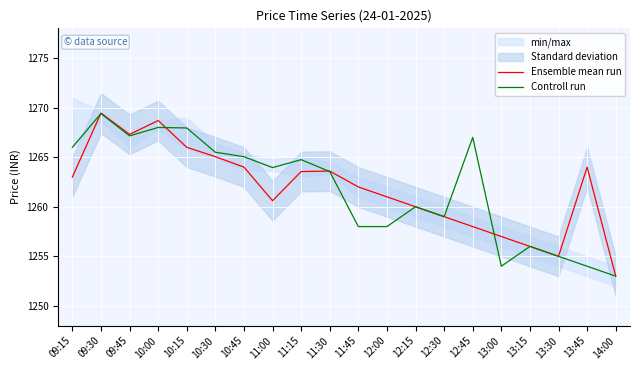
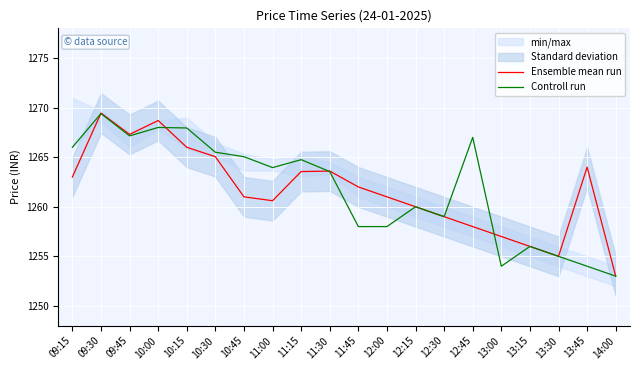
Ensemble mean run, 10:45: 1264 -> 1261
